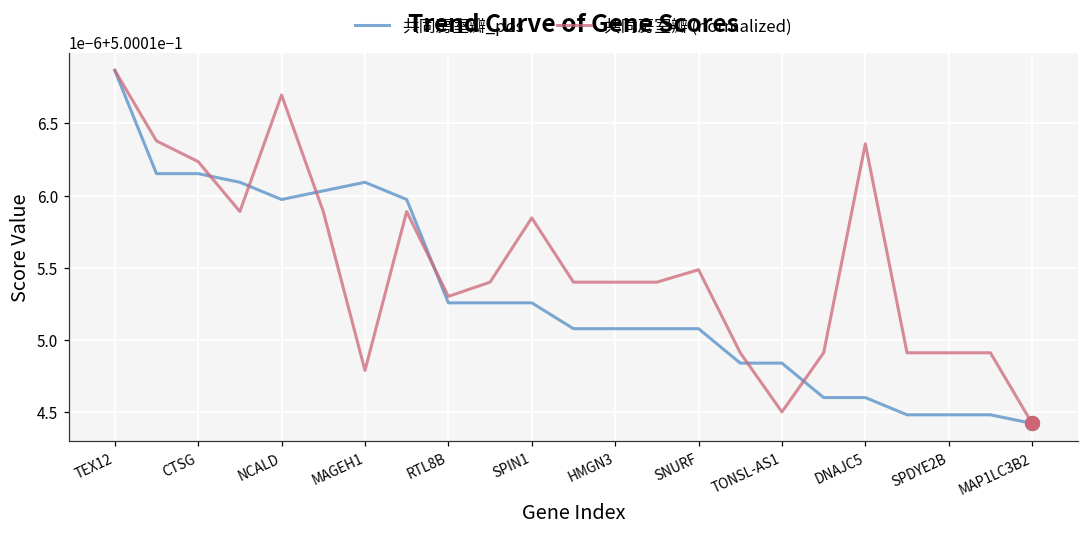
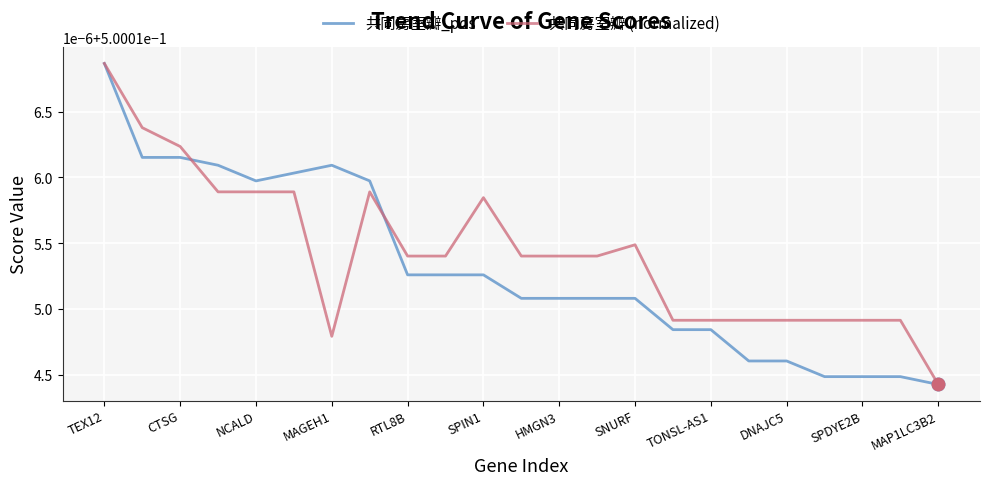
共同房室瓣 (normalized), NCALD: 0.50001670 -> 0.50001589
共同房室瓣 (normalized), RTL8B: 0.50001530 -> 0.50001540
共同房室瓣 (normalized), TONSL-AS1: 0.50001450 -> 0.50001491
共同房室瓣 (normalized), DNAJC5: 0.50001636 -> 0.50001491
